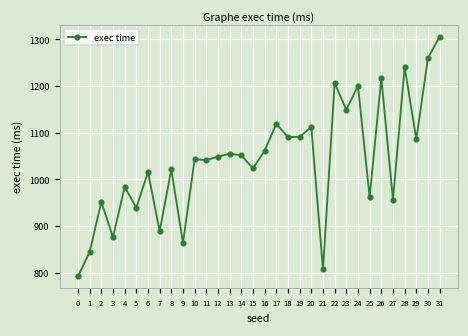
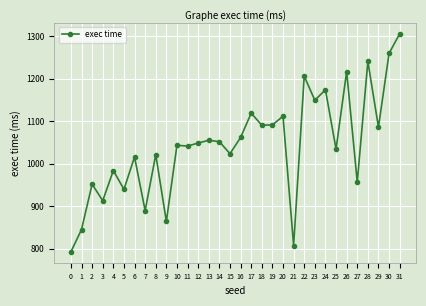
3: 880 -> 910
24: 1200 -> 1170
25: 960 -> 1030
